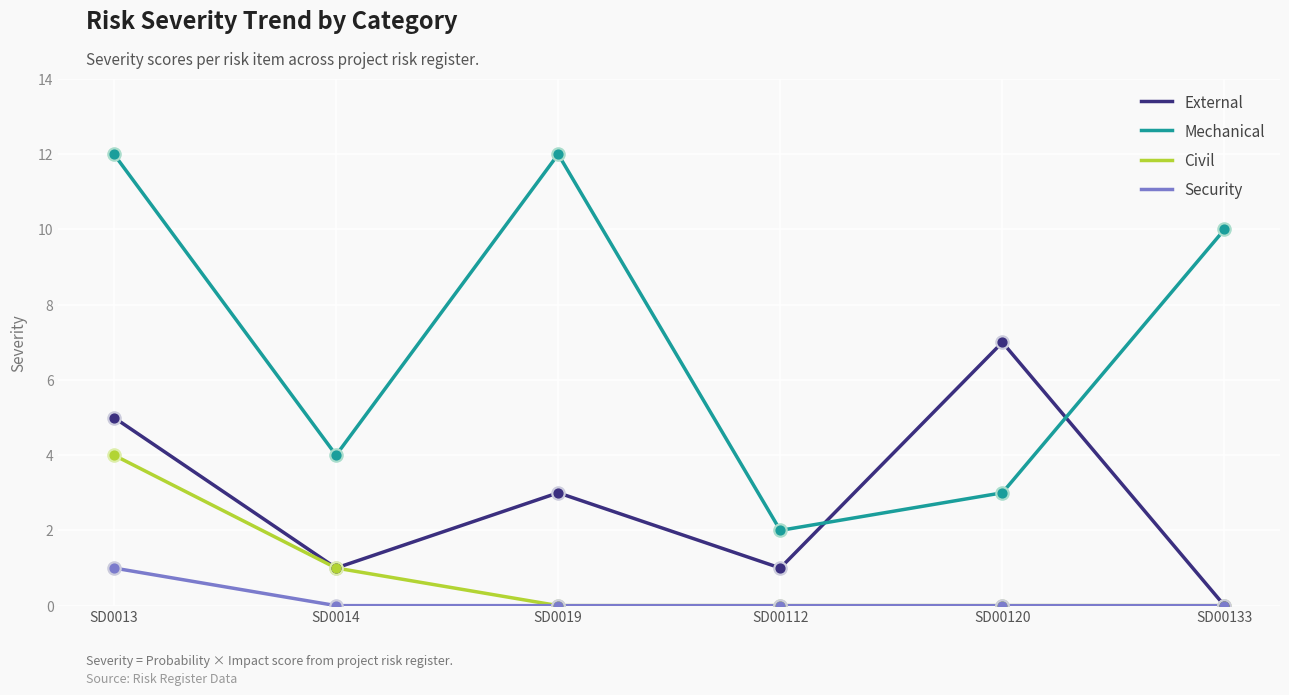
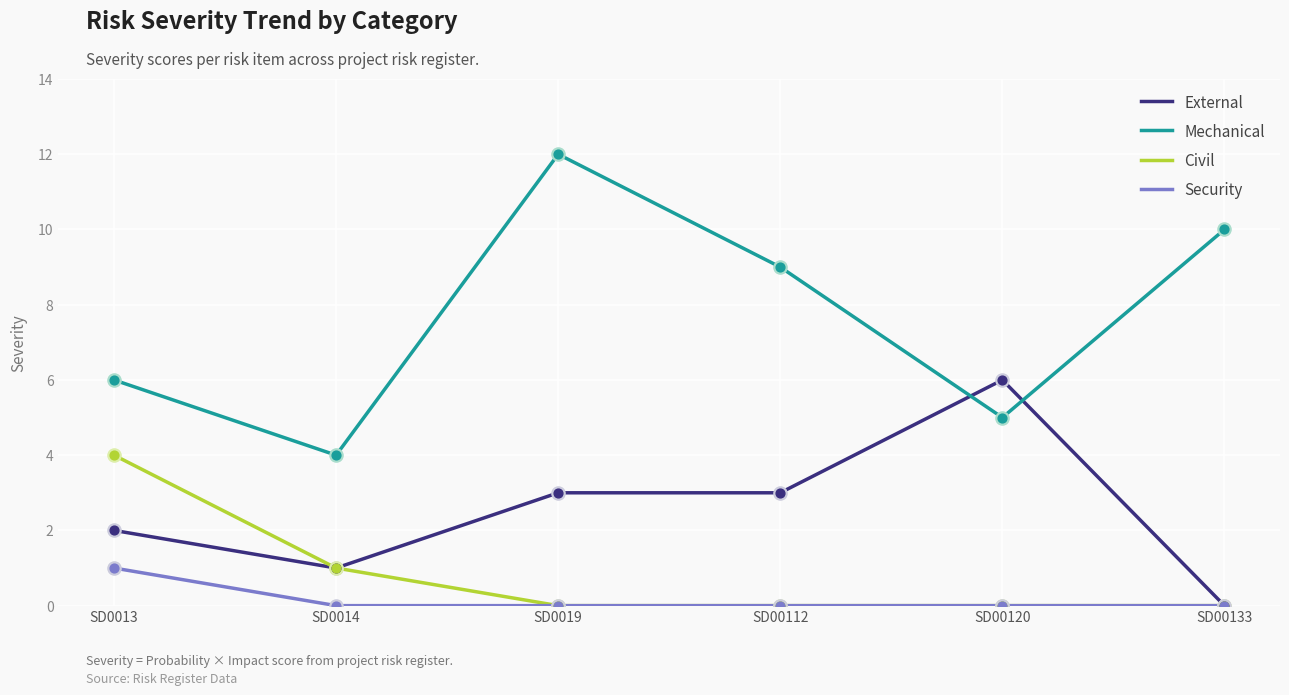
External, SD0013: 5 -> 2
Mechanical, SD0013: 12 -> 6
External, SD00112: 1 -> 3
Mechanical, SD00112: 2 -> 9
External, SD00120: 7 -> 6
Mechanical, SD00120: 3 -> 5
